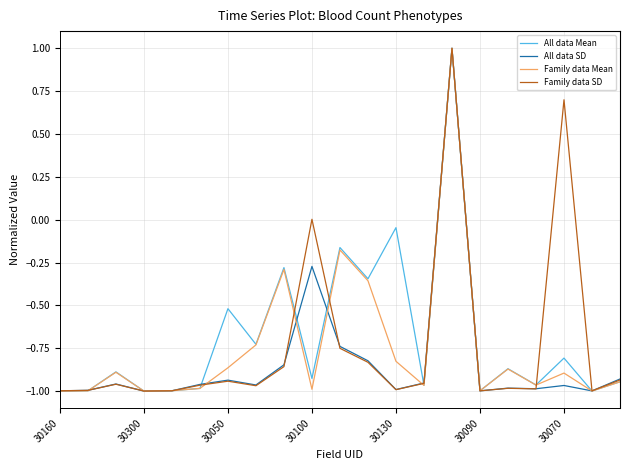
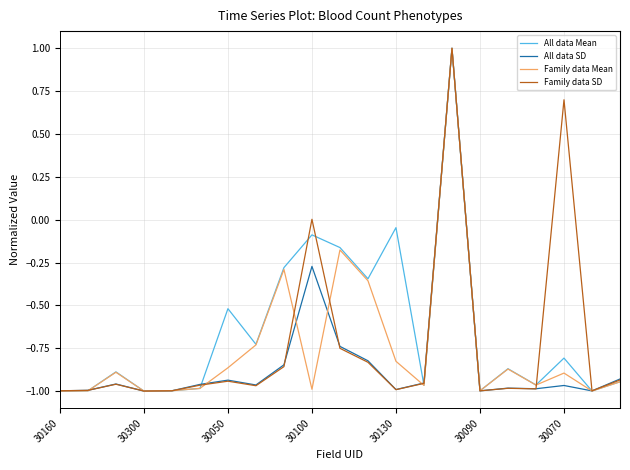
All data Mean, 30100: -0.93 -> -0.09
